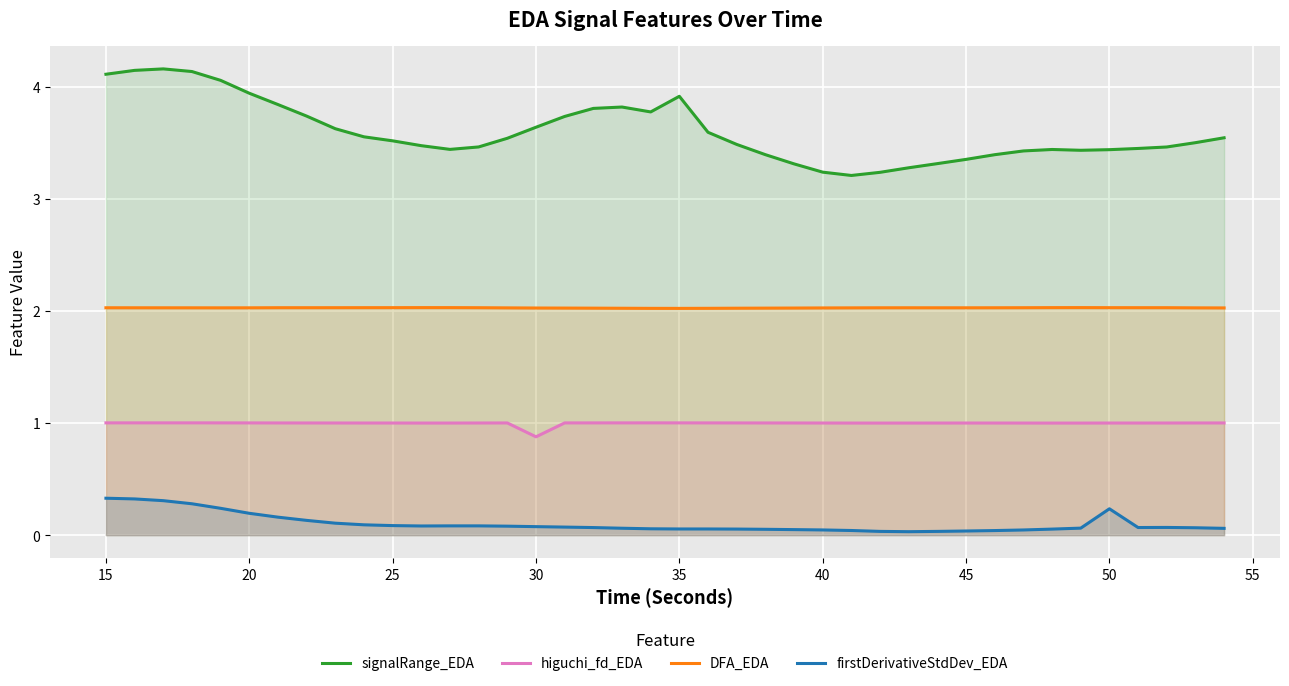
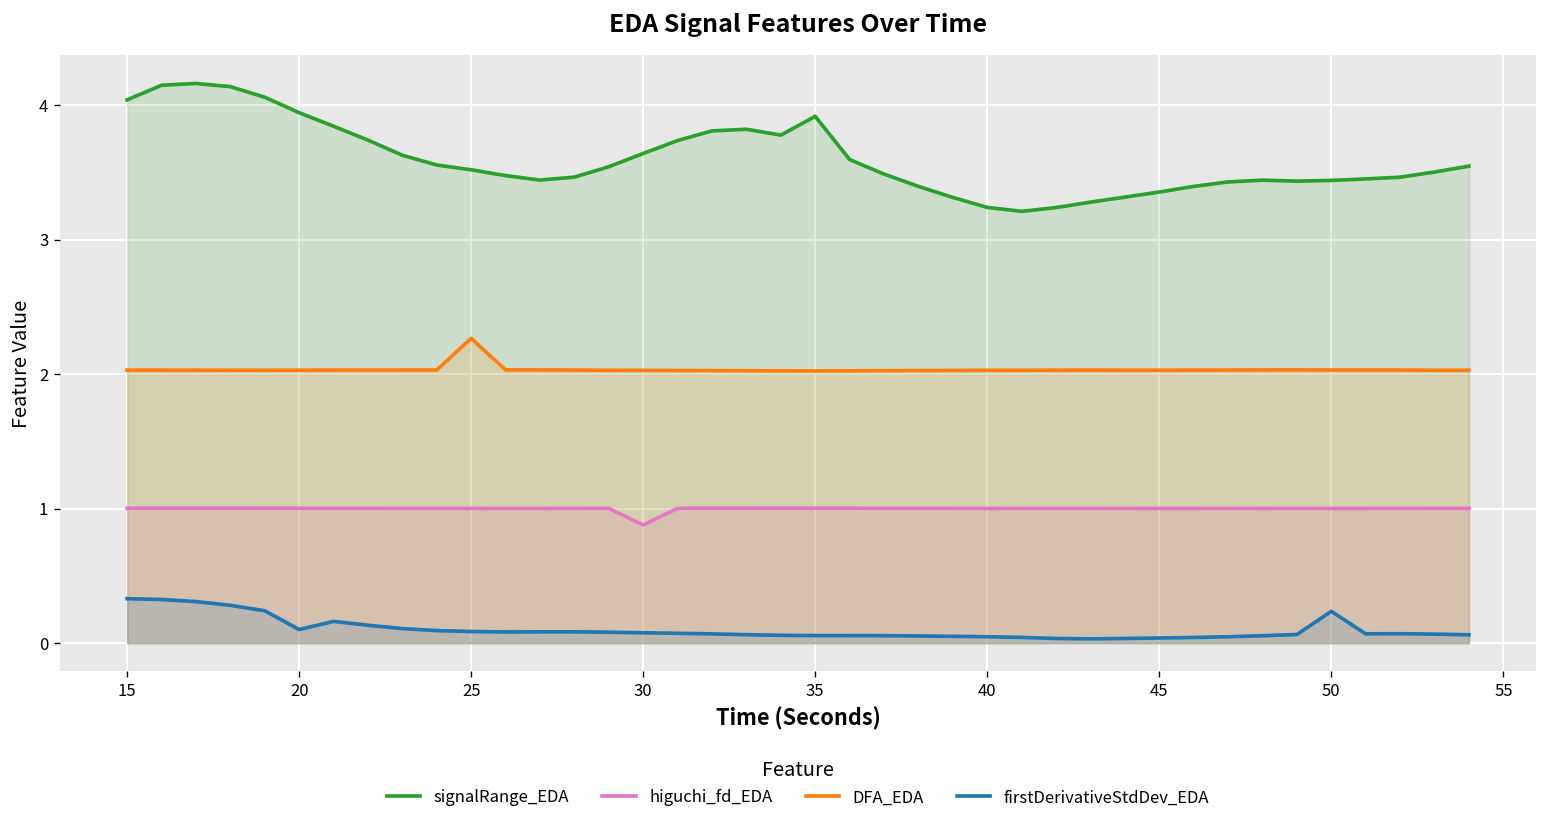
signalRange_EDA, 15: 4.11 -> 4.04
firstDerivativeStdDev_EDA, 20: 0.20 -> 0.10
DFA_EDA, 25: 2.03 -> 2.27
